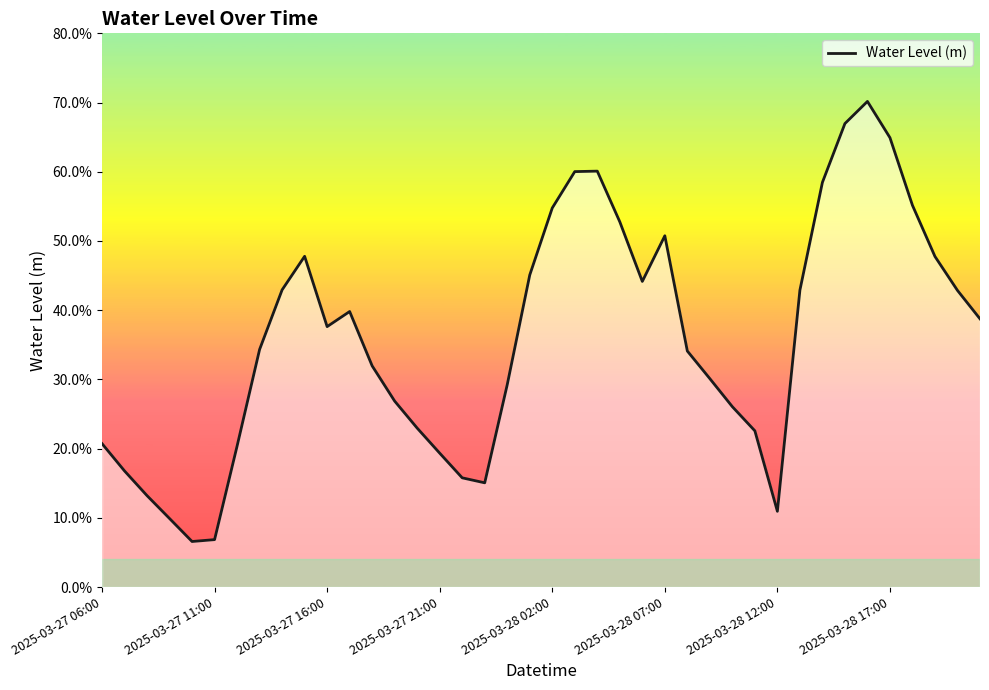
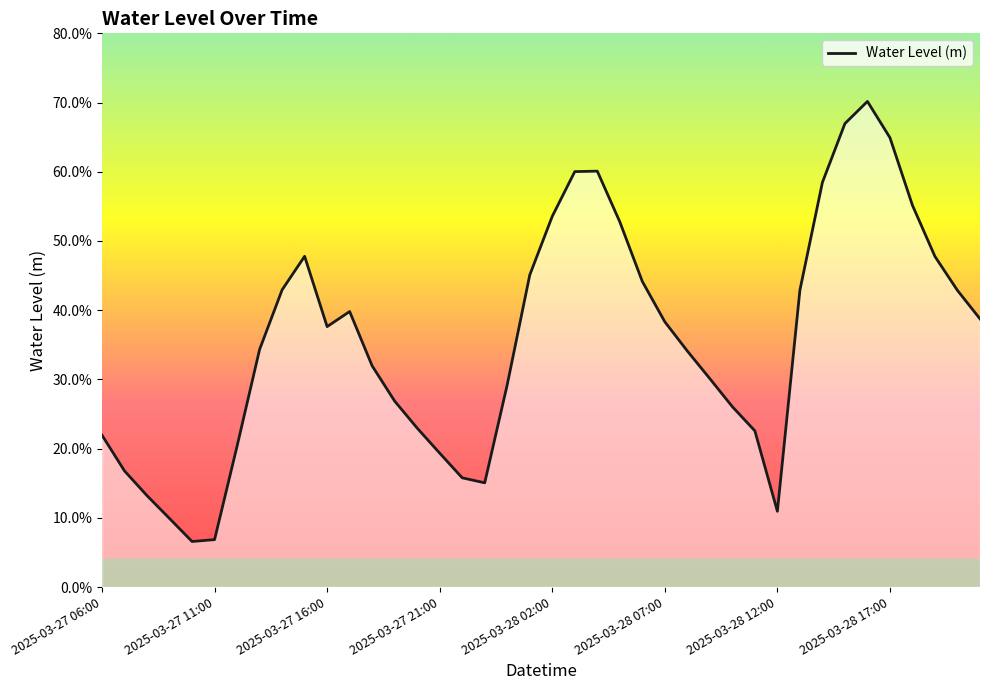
2025-03-27 06:00: 21% -> 22%
2025-03-28 02:00: 55% -> 54%
2025-03-28 07:00: 51% -> 38%
